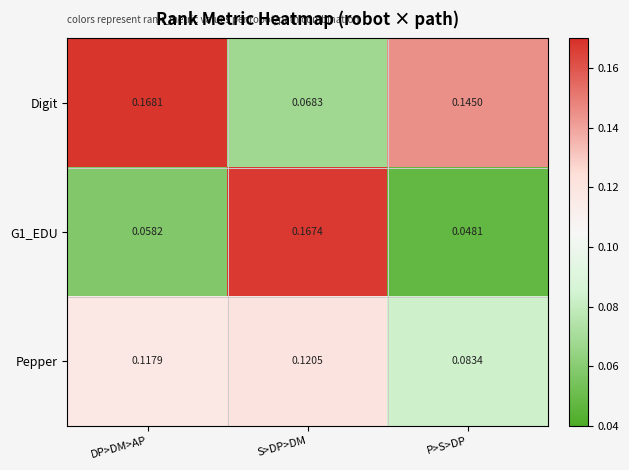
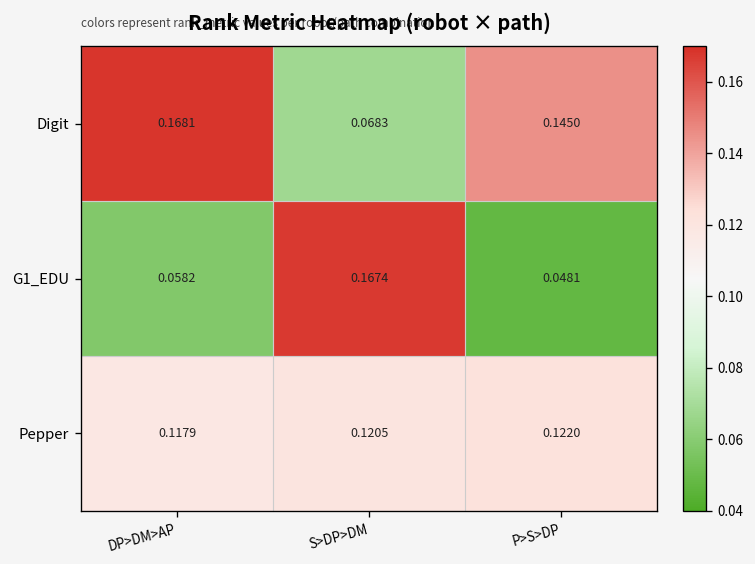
Pepper, P>S>DP: 0.0834 -> 0.1220
